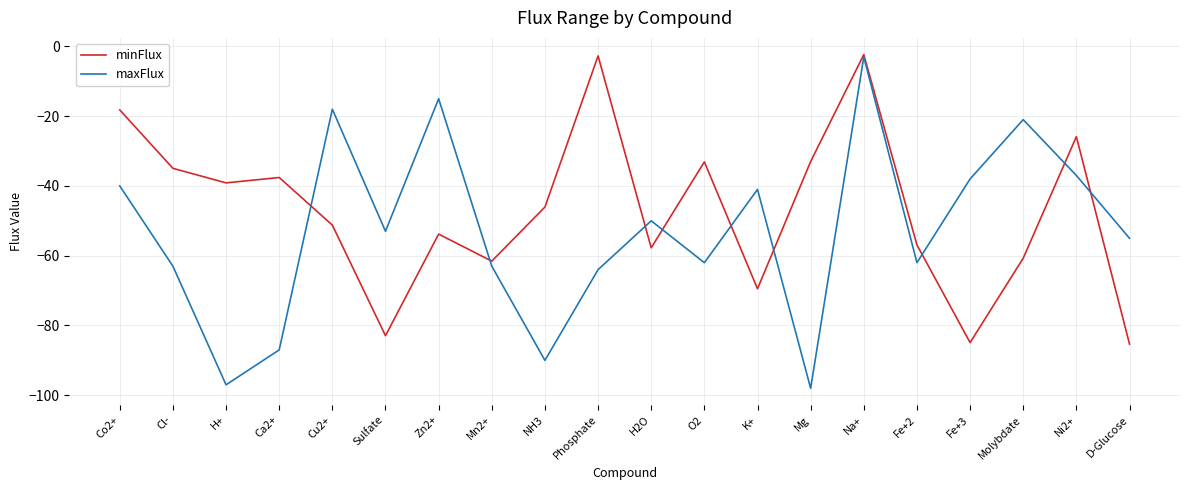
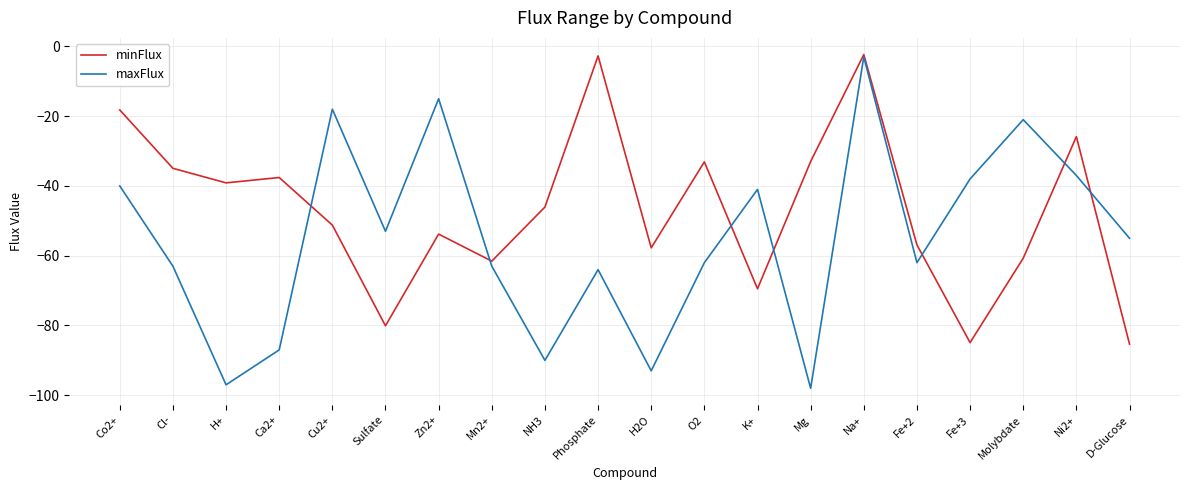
minFlux, Sulfate: -83 -> -80
maxFlux, H2O: -50 -> -93
